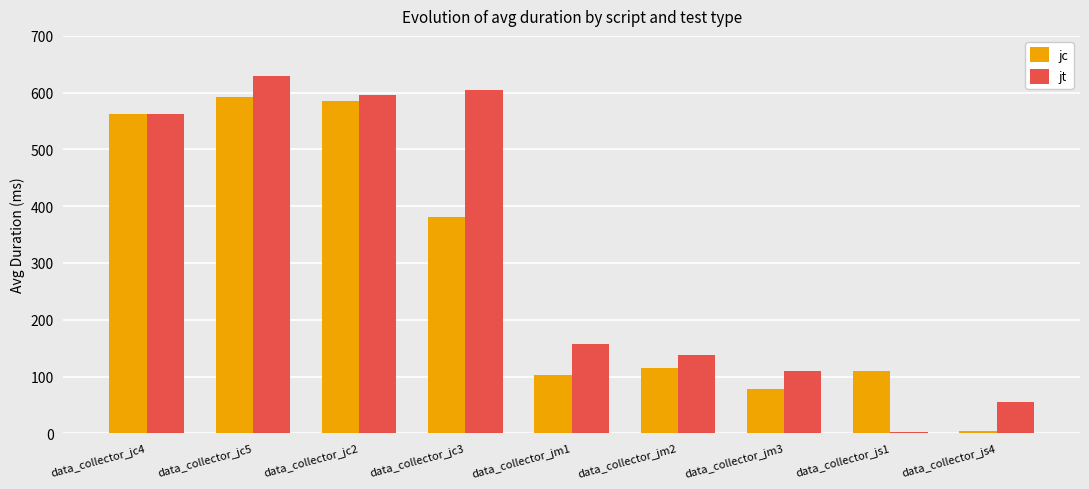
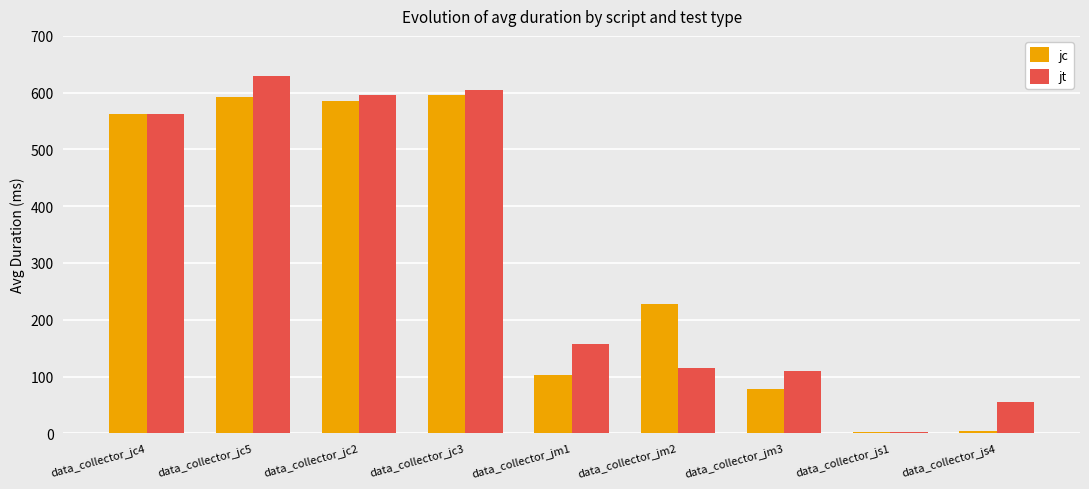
jc, data_collector_jc3: 380 -> 600
jc, data_collector_jm2: 120 -> 230
jt, data_collector_jm2: 140 -> 120
jc, data_collector_js1: 110 -> 0
